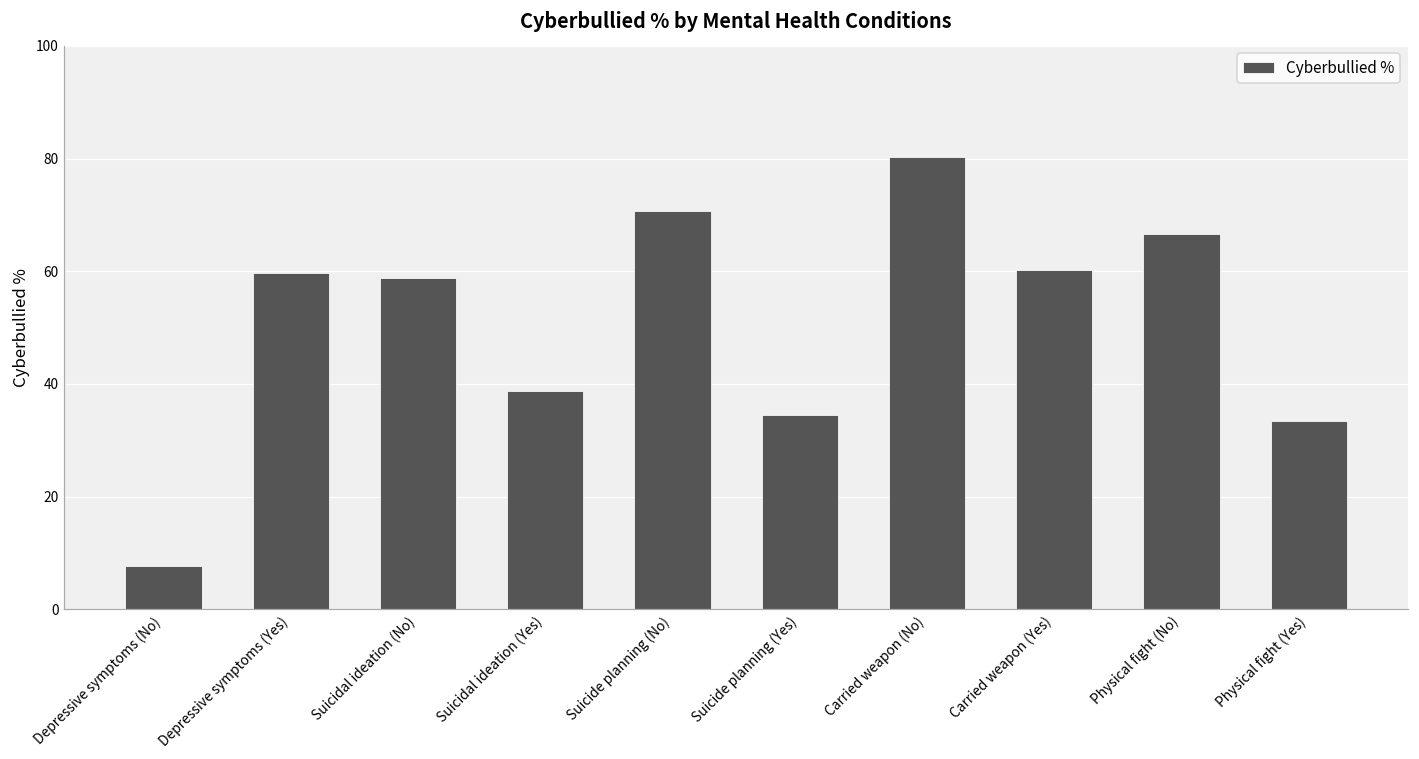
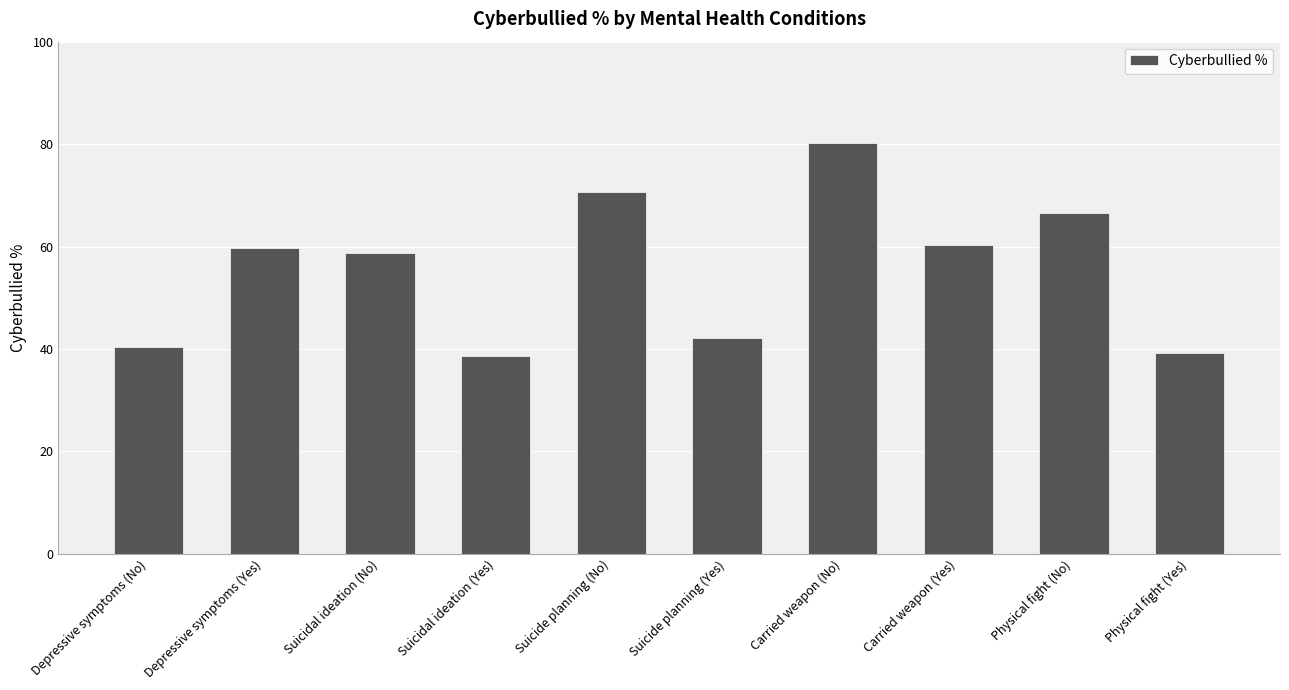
Depressive symptoms (No): 8 -> 40
Suicide planning (Yes): 35 -> 42
Physical fight (Yes): 33 -> 39
